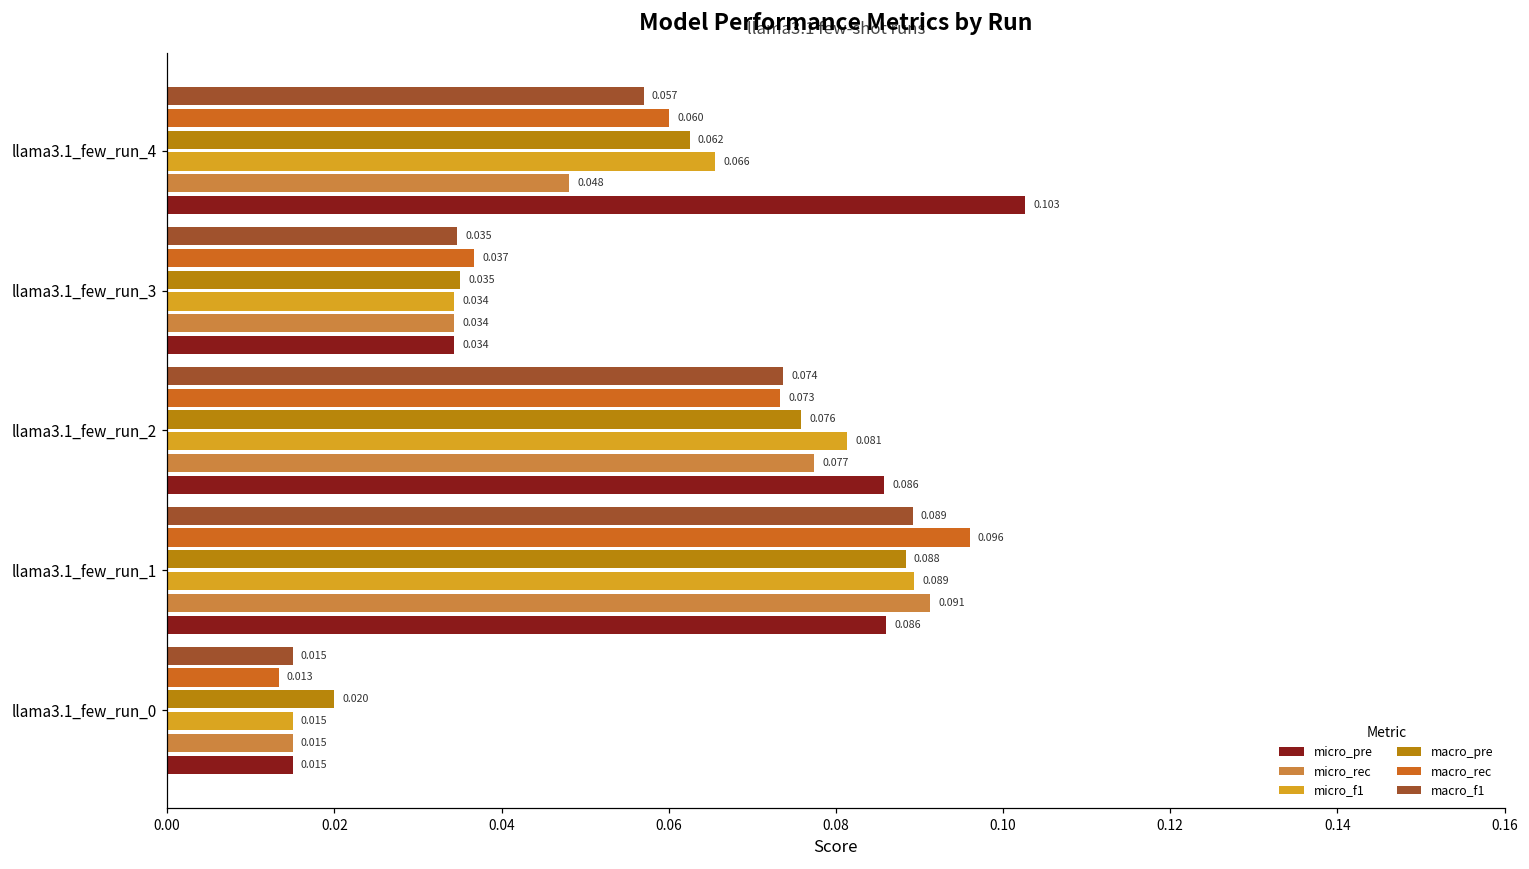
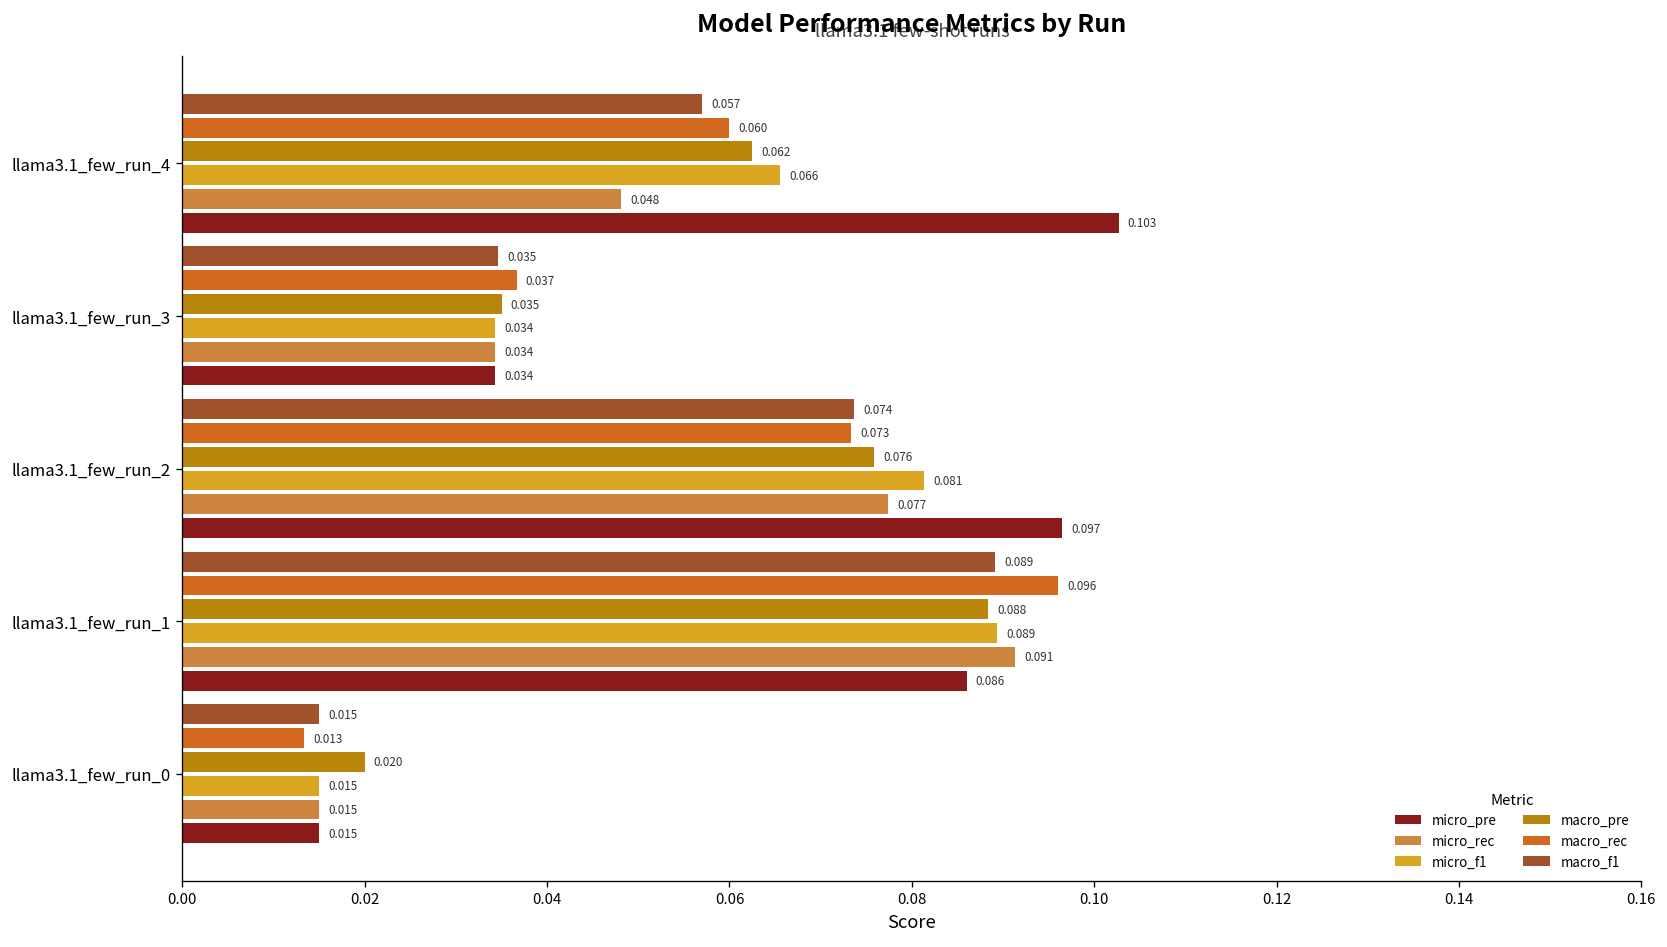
micro_pre, llama3.1_few_run_2: 0.086 -> 0.097
